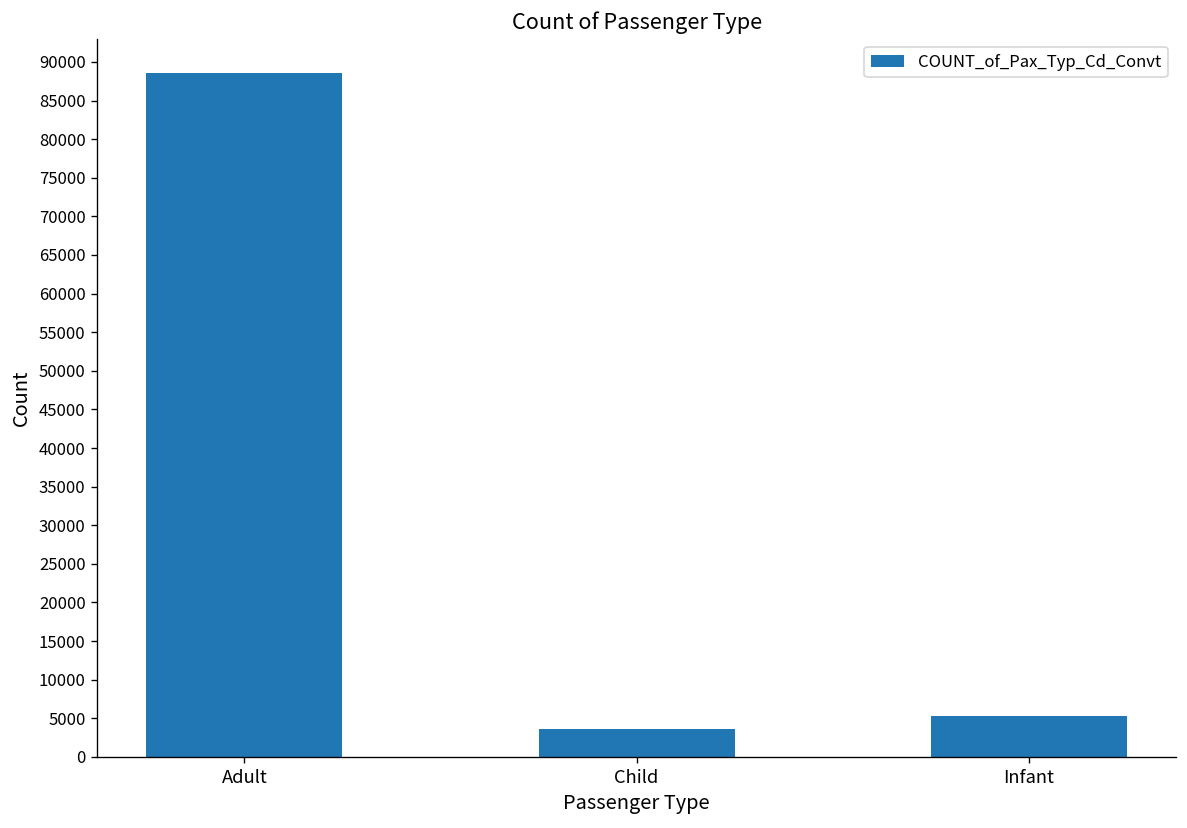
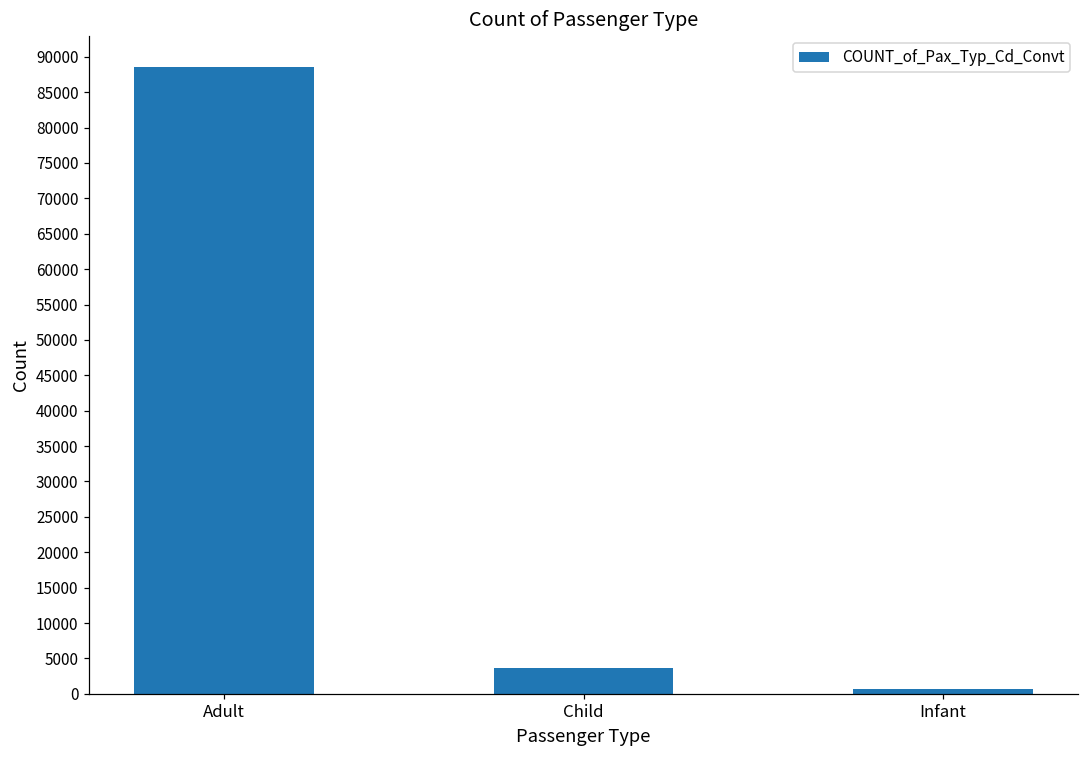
Infant: 5000 -> 1000
